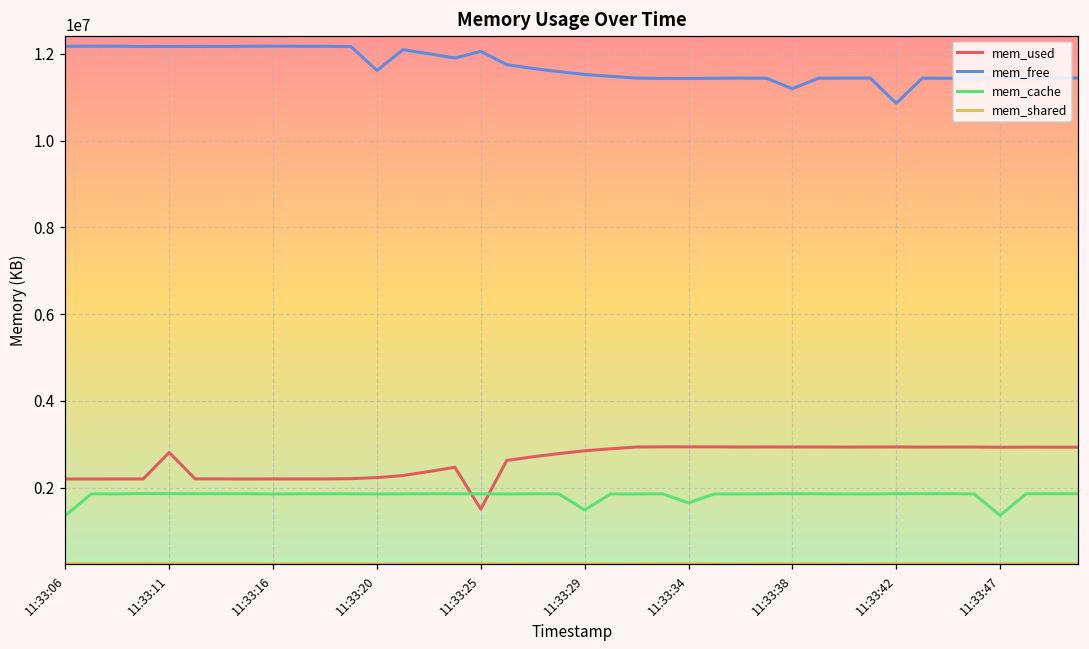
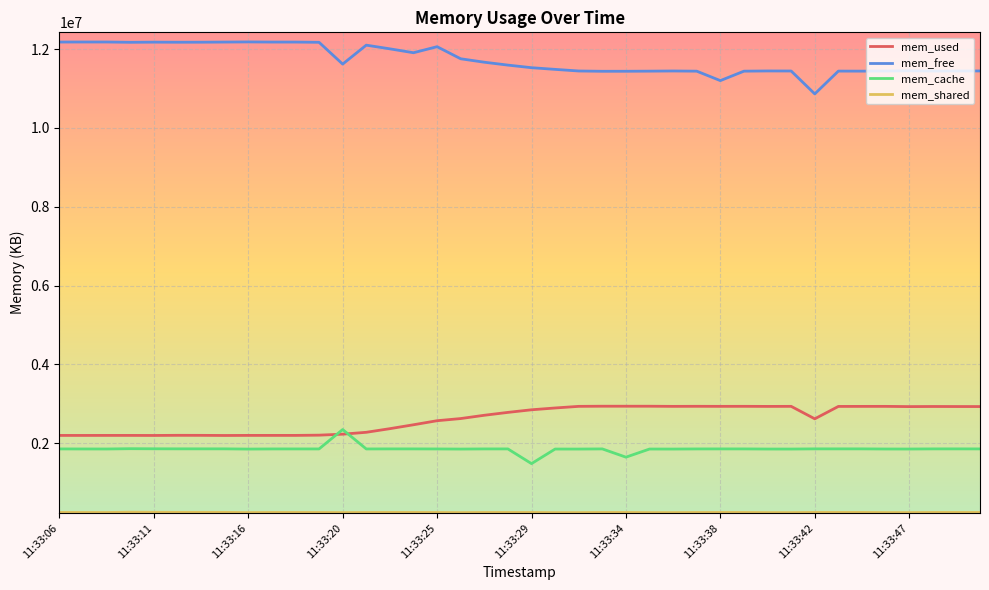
mem_cache, 11:33:06: 1400000 -> 1900000
mem_used, 11:33:11: 2800000 -> 2200000
mem_cache, 11:33:20: 1900000 -> 2300000
mem_used, 11:33:25: 1500000 -> 2600000
mem_used, 11:33:42: 2900000 -> 2600000
mem_cache, 11:33:47: 1400000 -> 1900000
